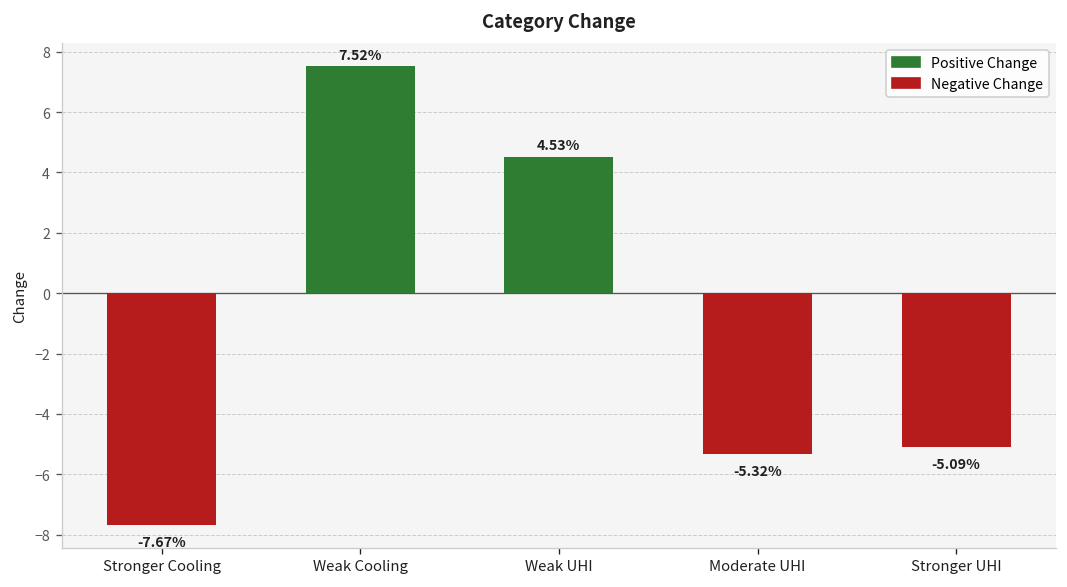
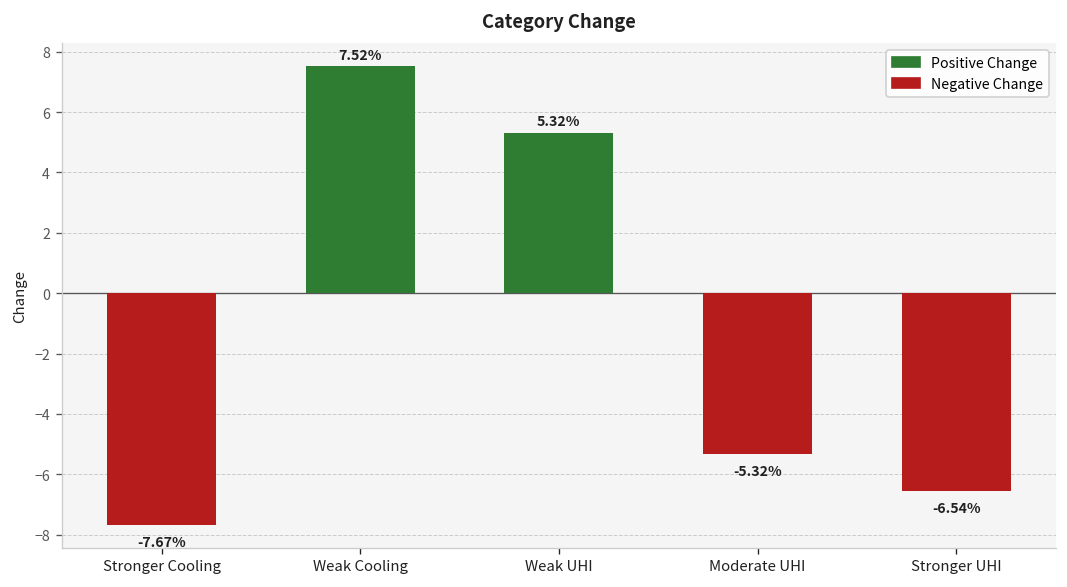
Weak UHI: 4.53% -> 5.32%
Stronger UHI: -5.09% -> -6.54%
